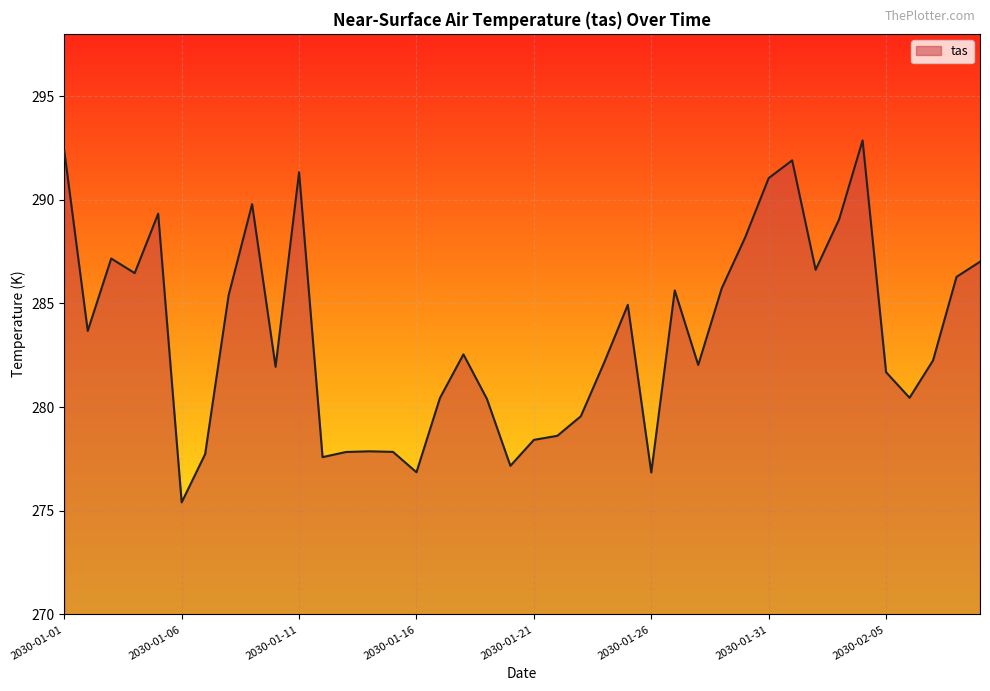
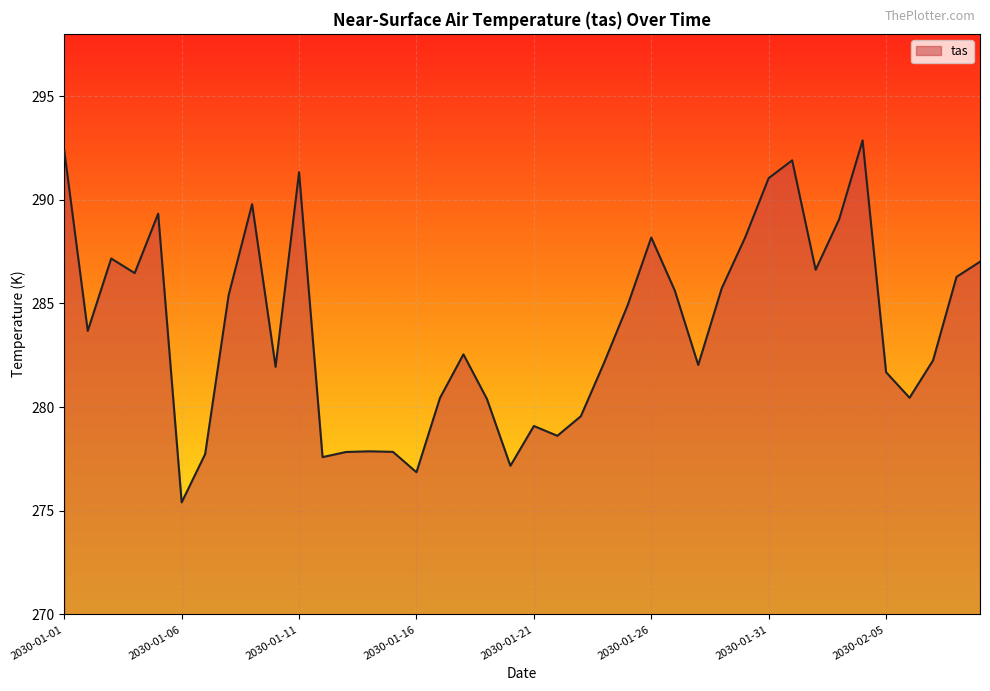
2030-01-21: 278.4 -> 279.1
2030-01-26: 276.8 -> 288.2
